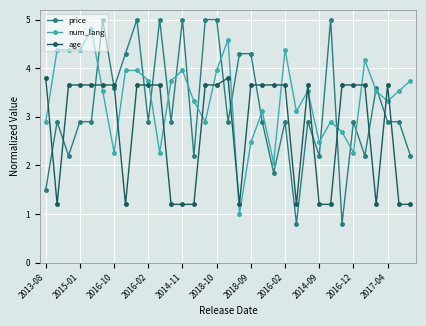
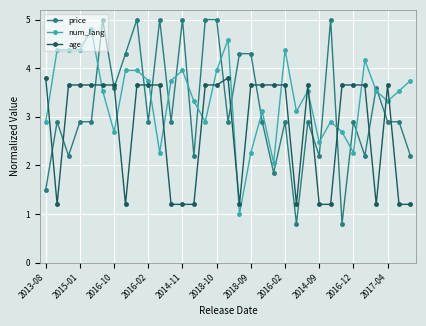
num_lang, 2016-10: 2.3 -> 2.7
num_lang, 2018-09: 2.5 -> 2.3
